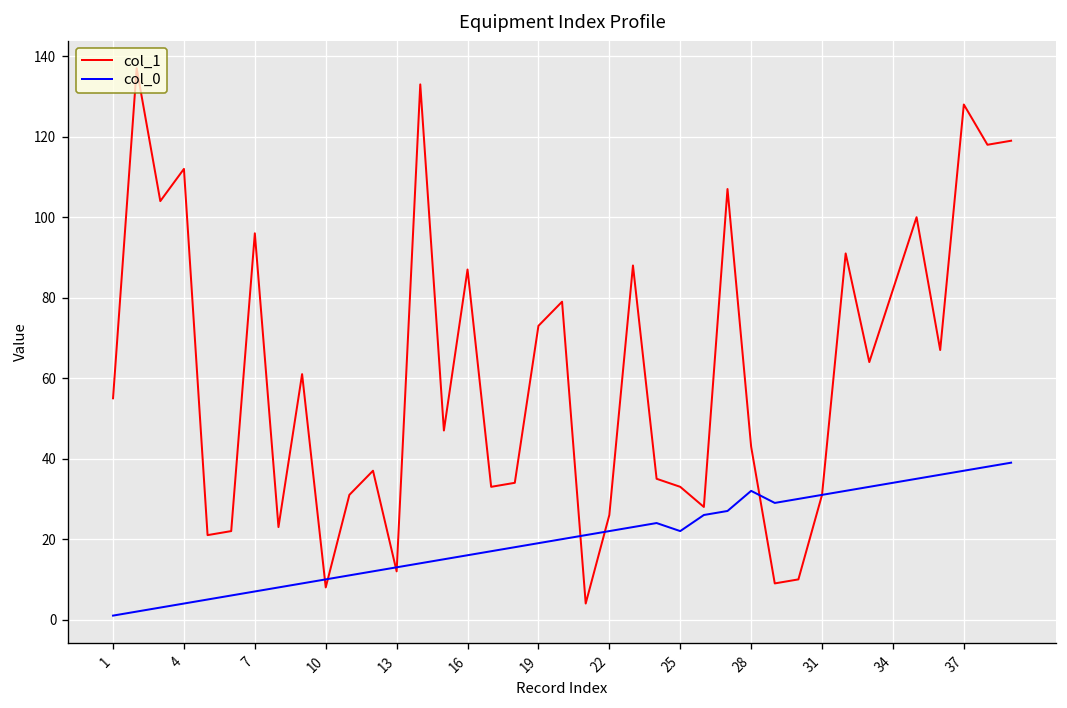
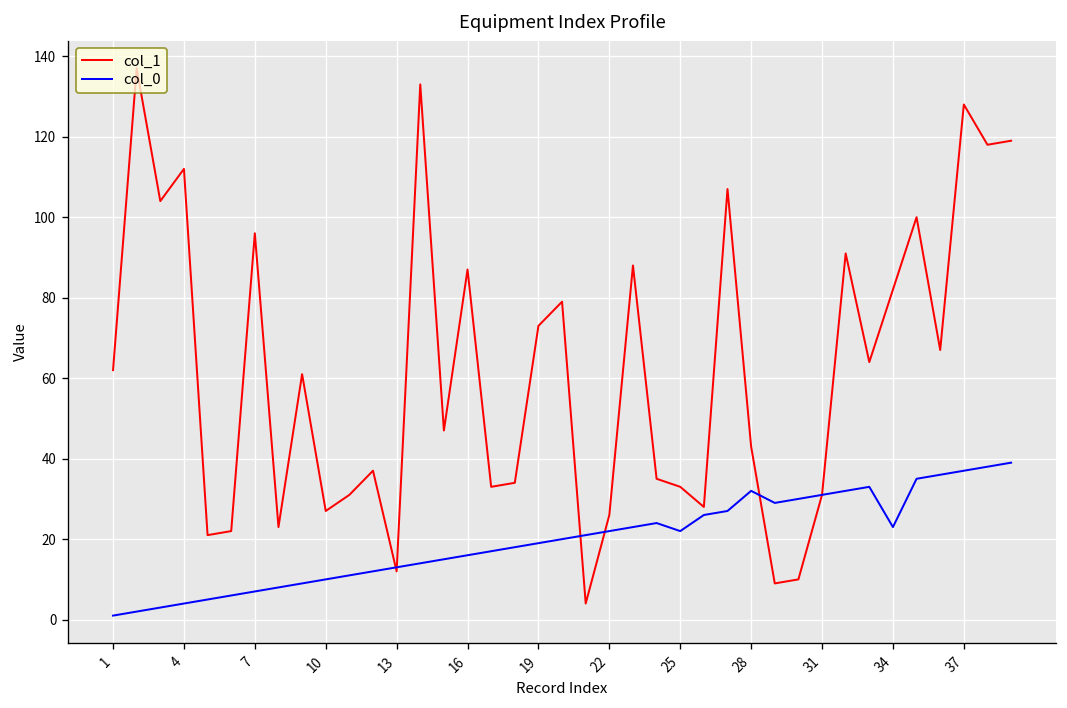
col_1, 1: 55 -> 62
col_1, 10: 8 -> 27
col_0, 34: 34 -> 23
